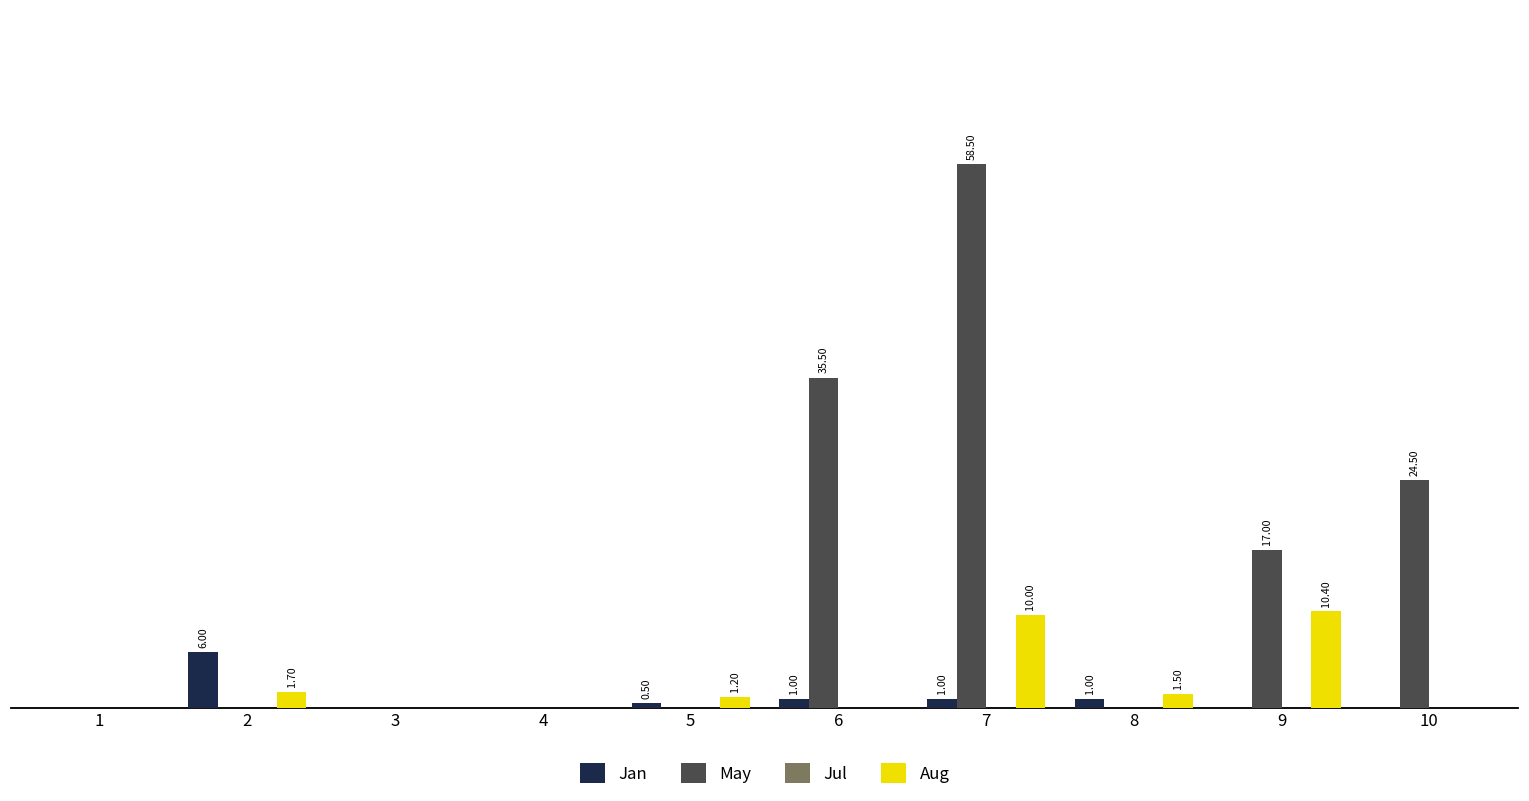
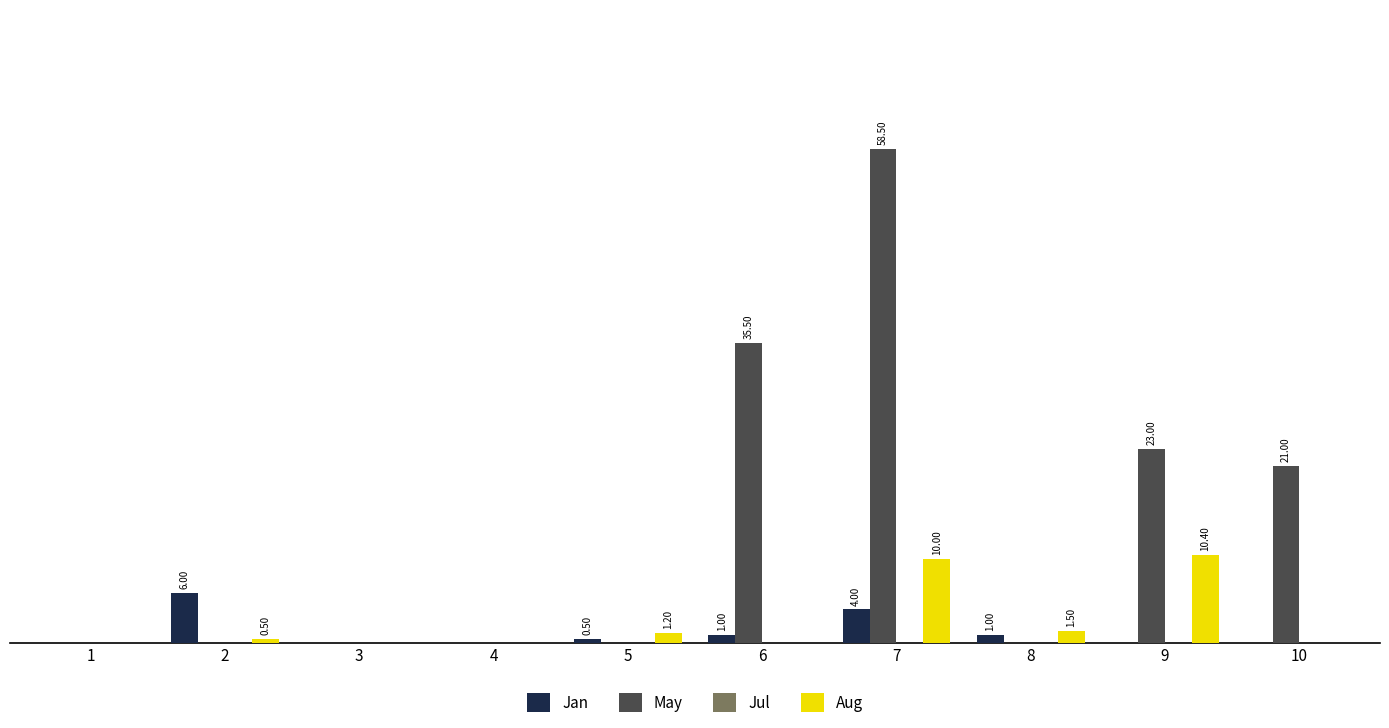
Aug, 2: 1.70 -> 0.50
Jan, 7: 1.00 -> 4.00
May, 9: 17.00 -> 23.00
May, 10: 24.50 -> 21.00
